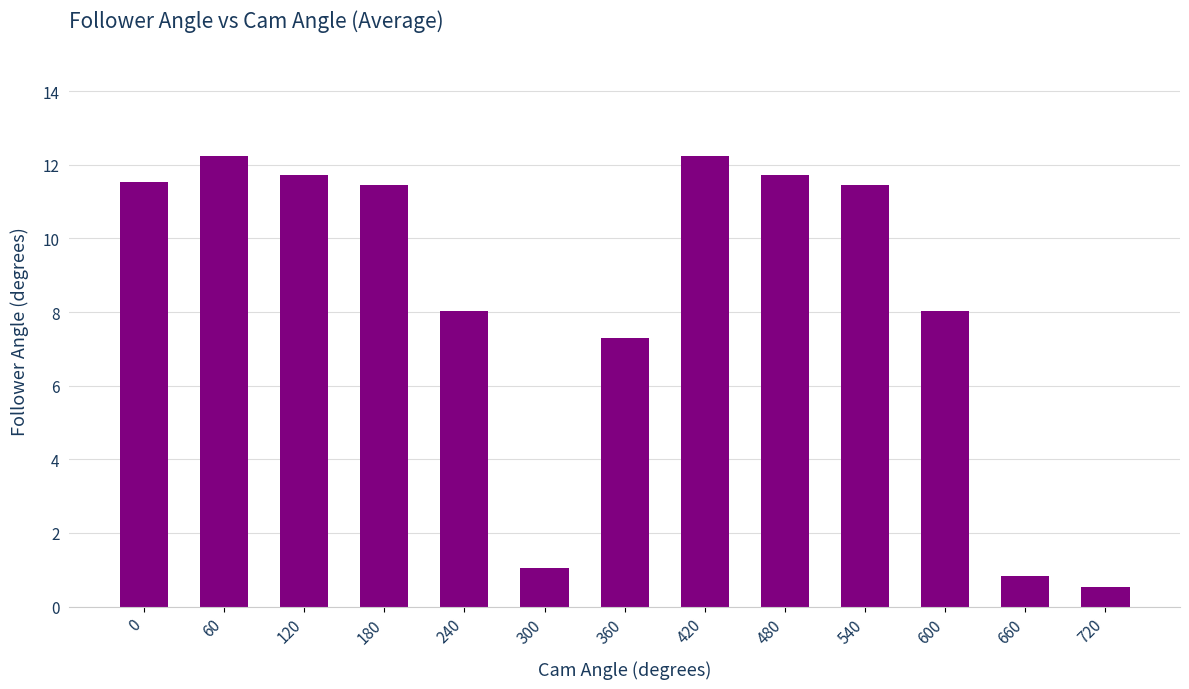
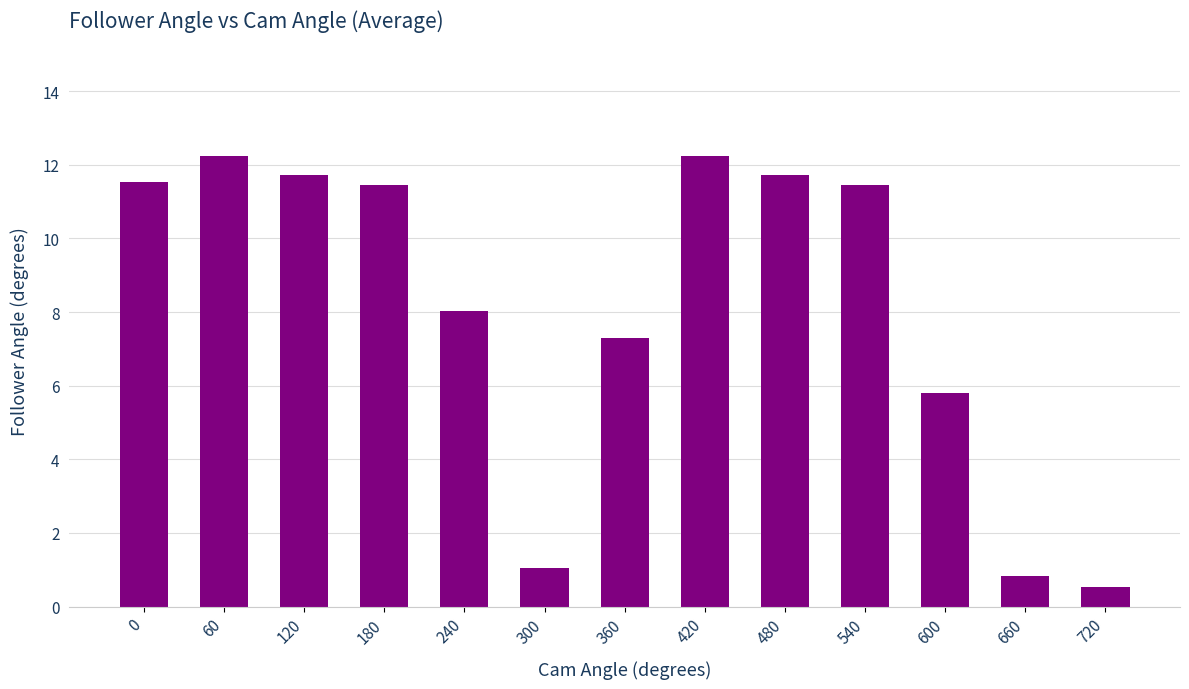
600: 8.0 -> 5.8
